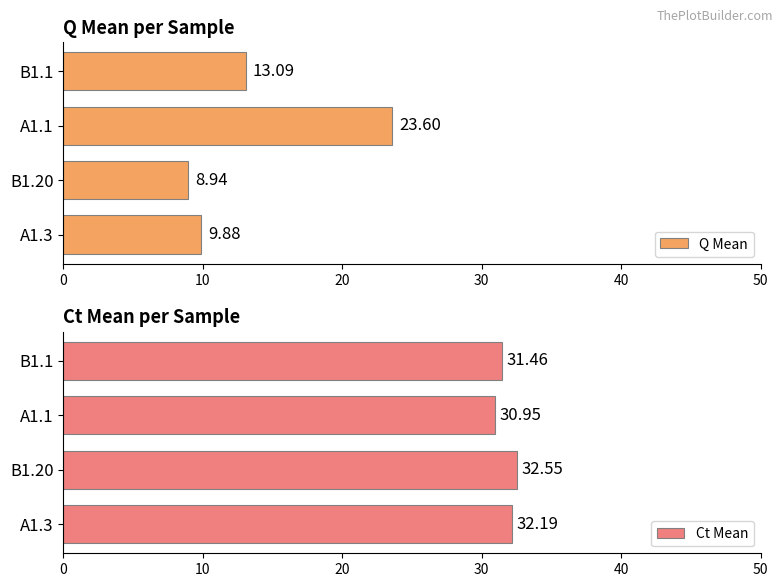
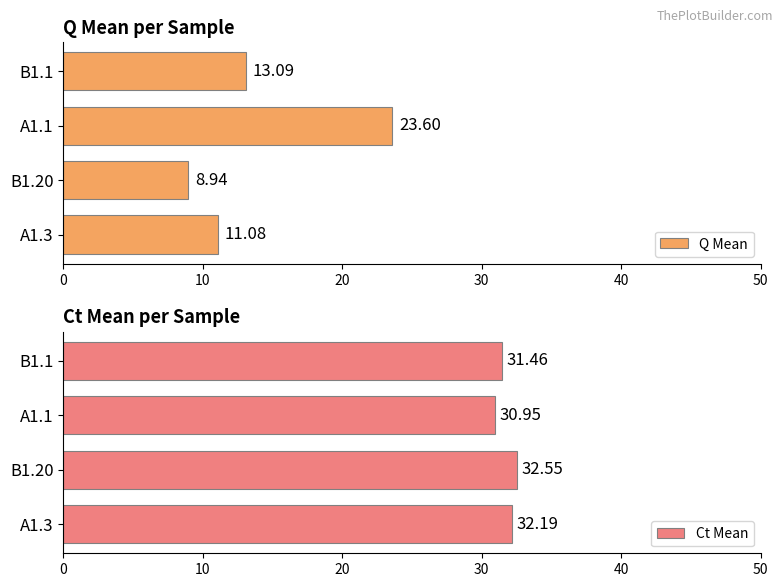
Q Mean per Sample, A1.3: 9.88 -> 11.08
